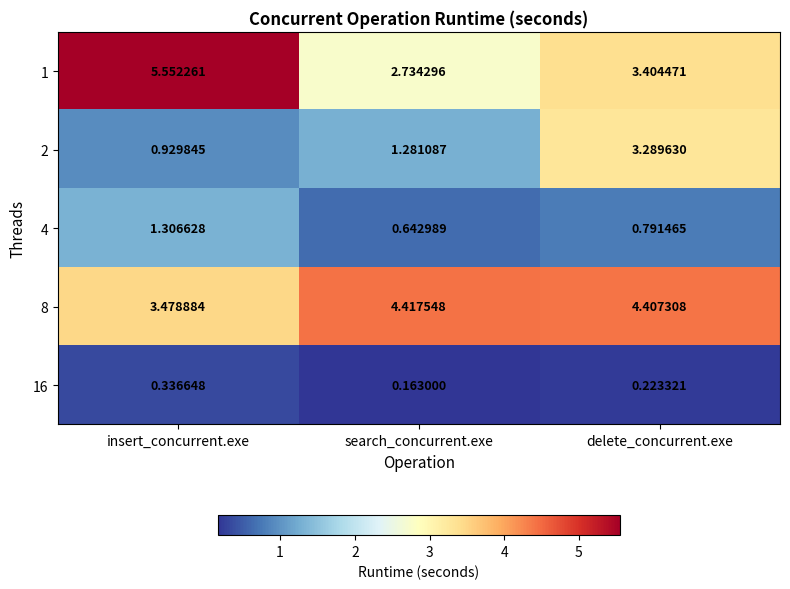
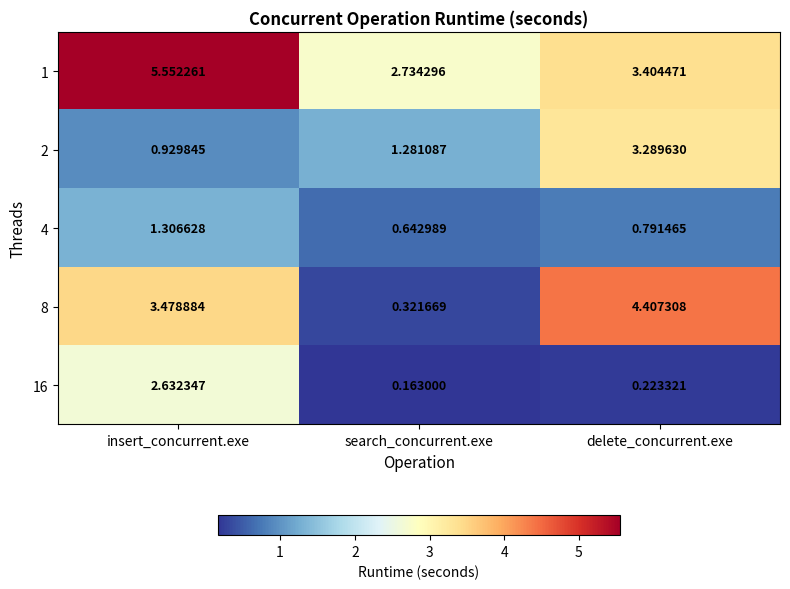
8, search_concurrent.exe: 4.417548 -> 0.321669
16, insert_concurrent.exe: 0.336648 -> 2.632347
